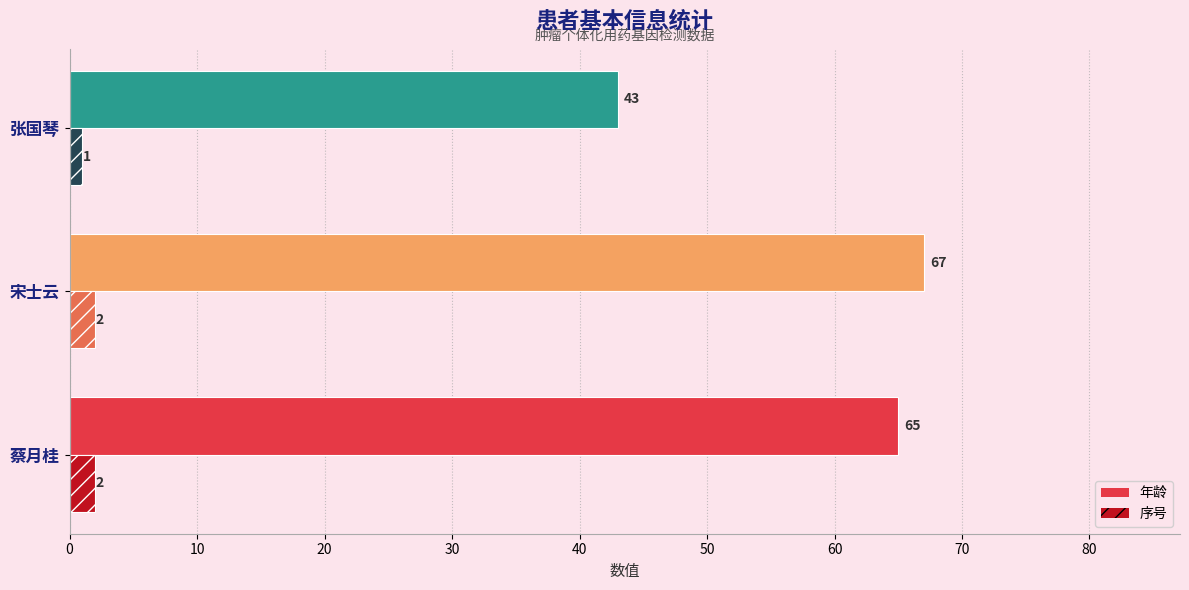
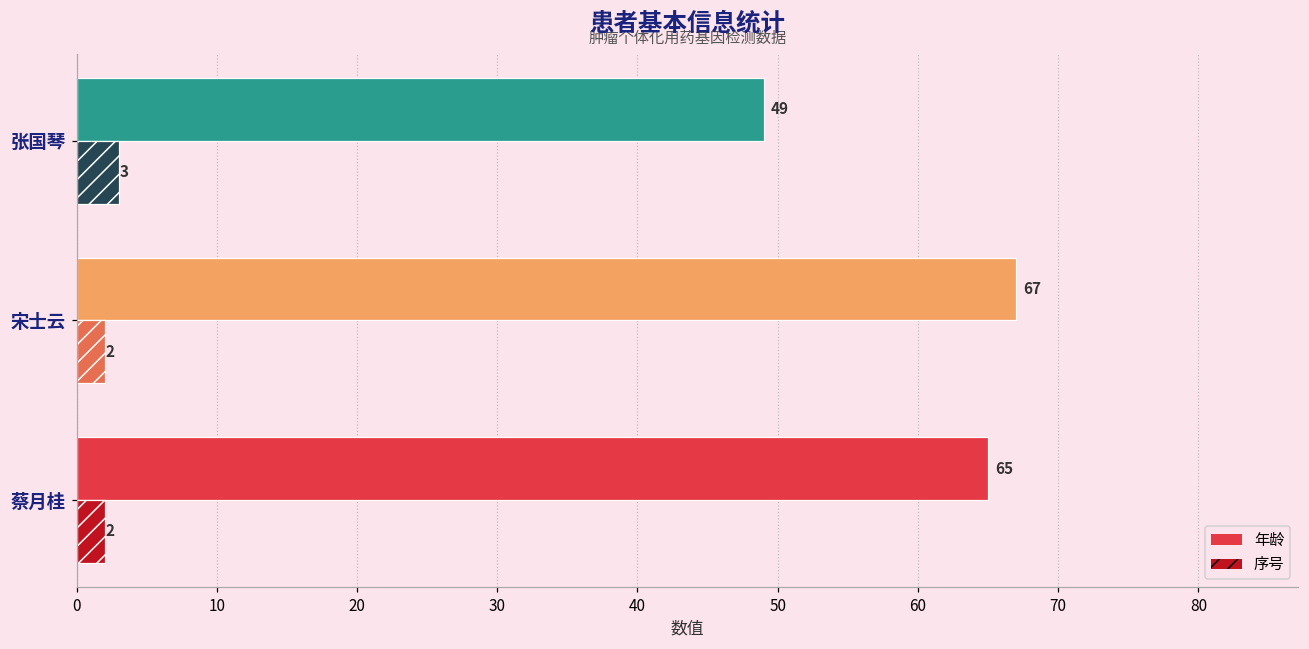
年龄, 张国琴: 43 -> 49
序号, 张国琴: 1 -> 3
